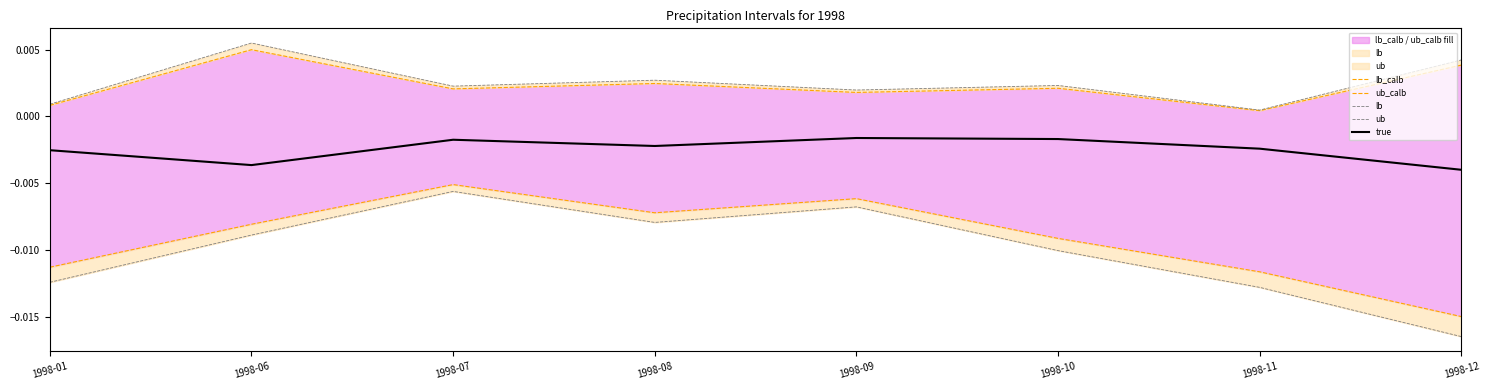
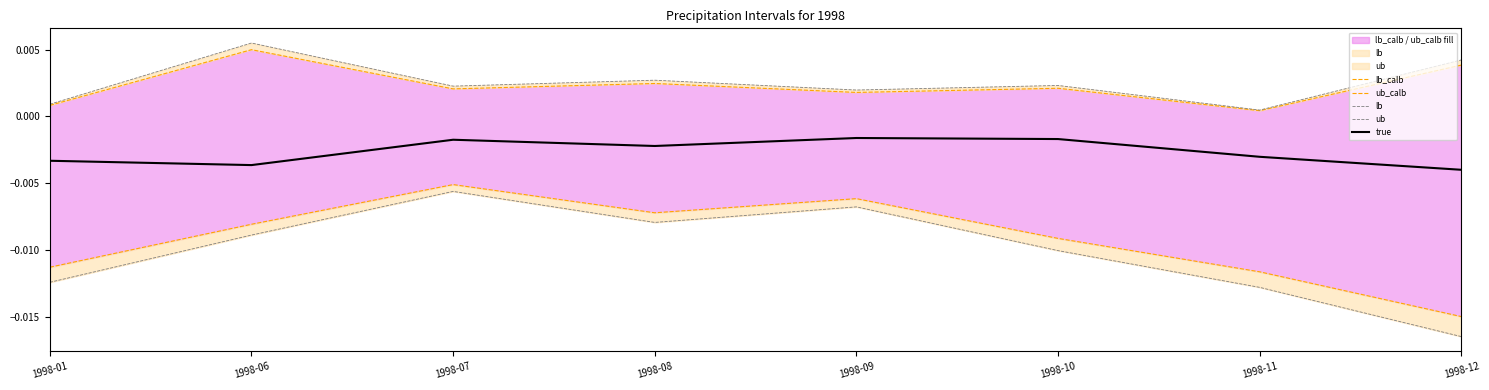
true, 1998-01: -0.0025 -> -0.0033
true, 1998-11: -0.0024 -> -0.0030
